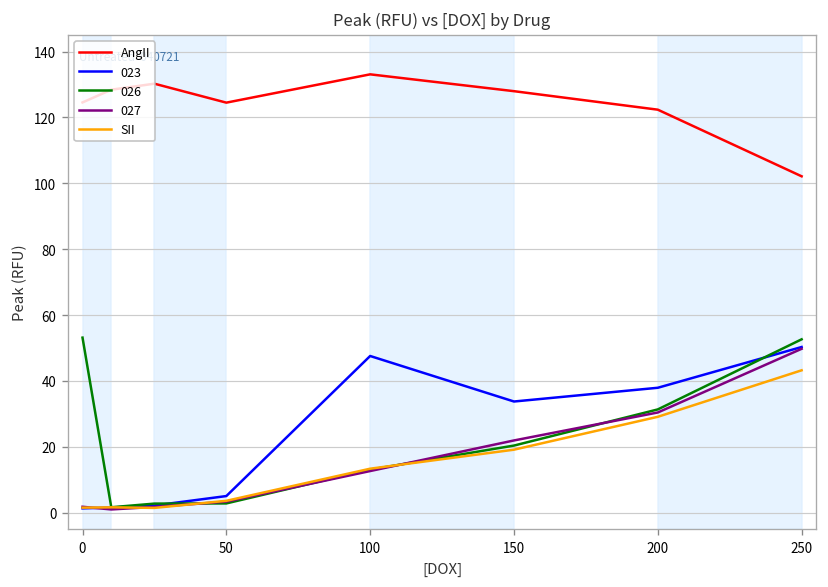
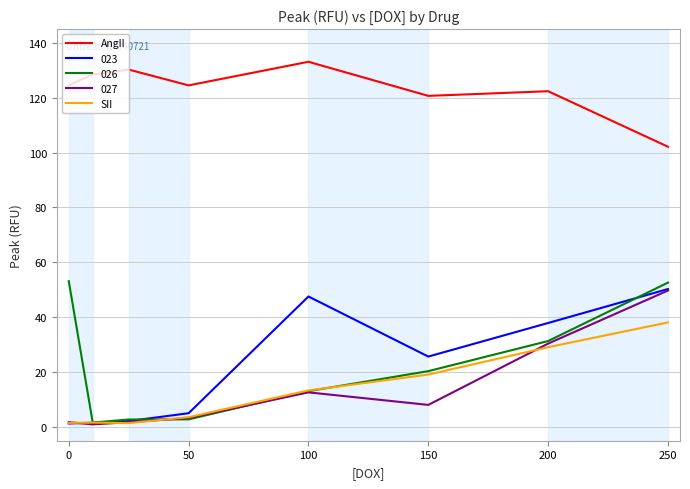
AngII, 150: 128 -> 121
023, 150: 34 -> 26
027, 150: 22 -> 8
SII, 250: 43 -> 38
